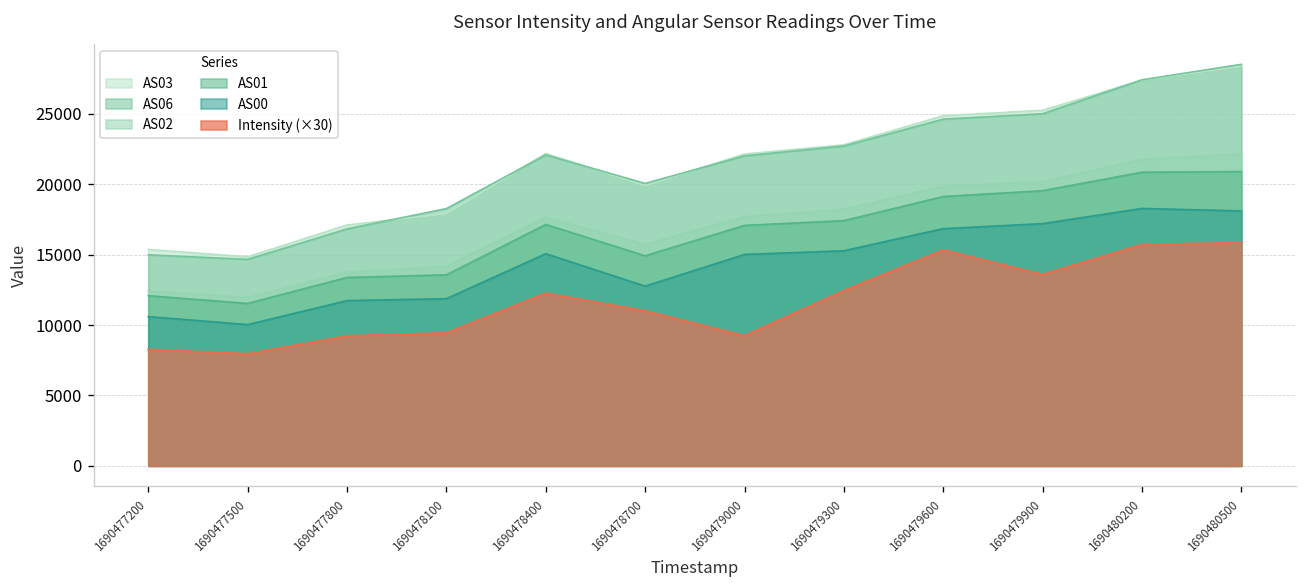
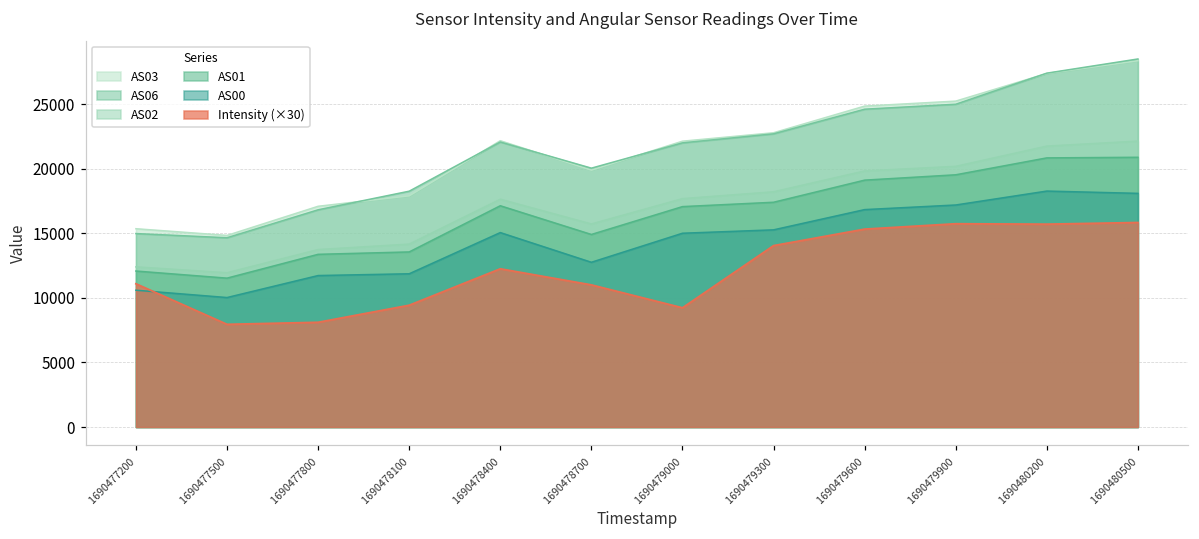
Intensity (×30), 1690477200: 8300 -> 11100
Intensity (×30), 1690477800: 9200 -> 8100
Intensity (×30), 1690479300: 12400 -> 14100
Intensity (×30), 1690479900: 13600 -> 15700
